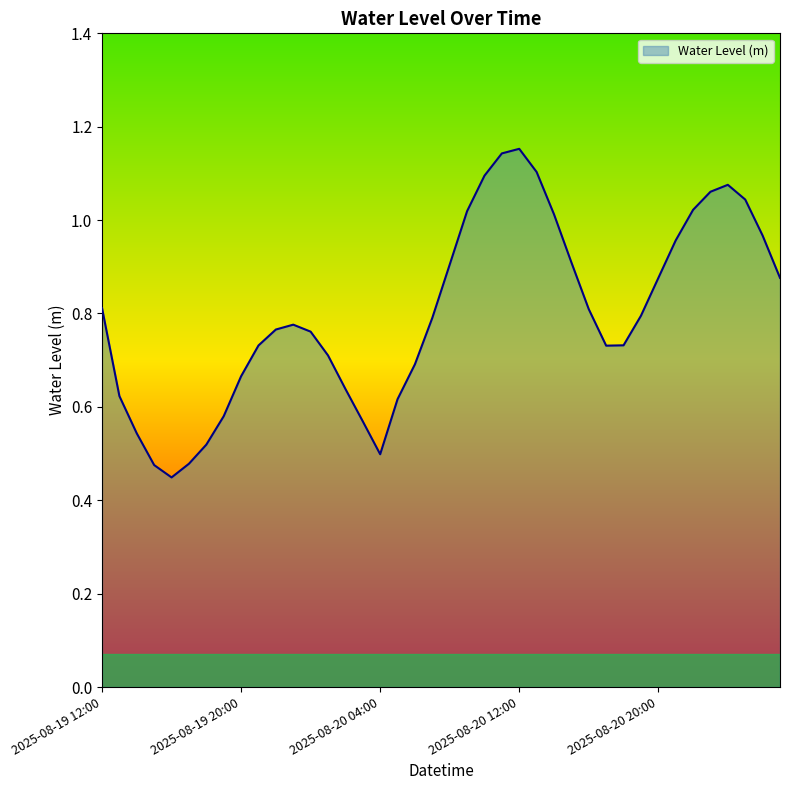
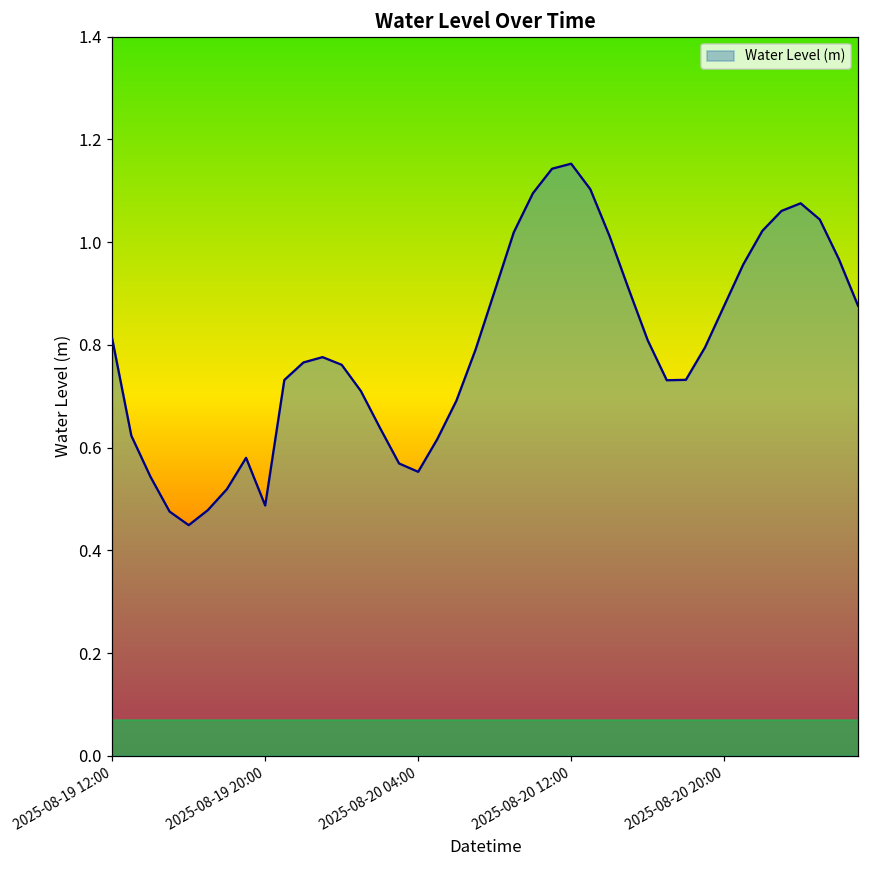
2025-08-19 20:00: 0.67 -> 0.49
2025-08-20 04:00: 0.50 -> 0.55
